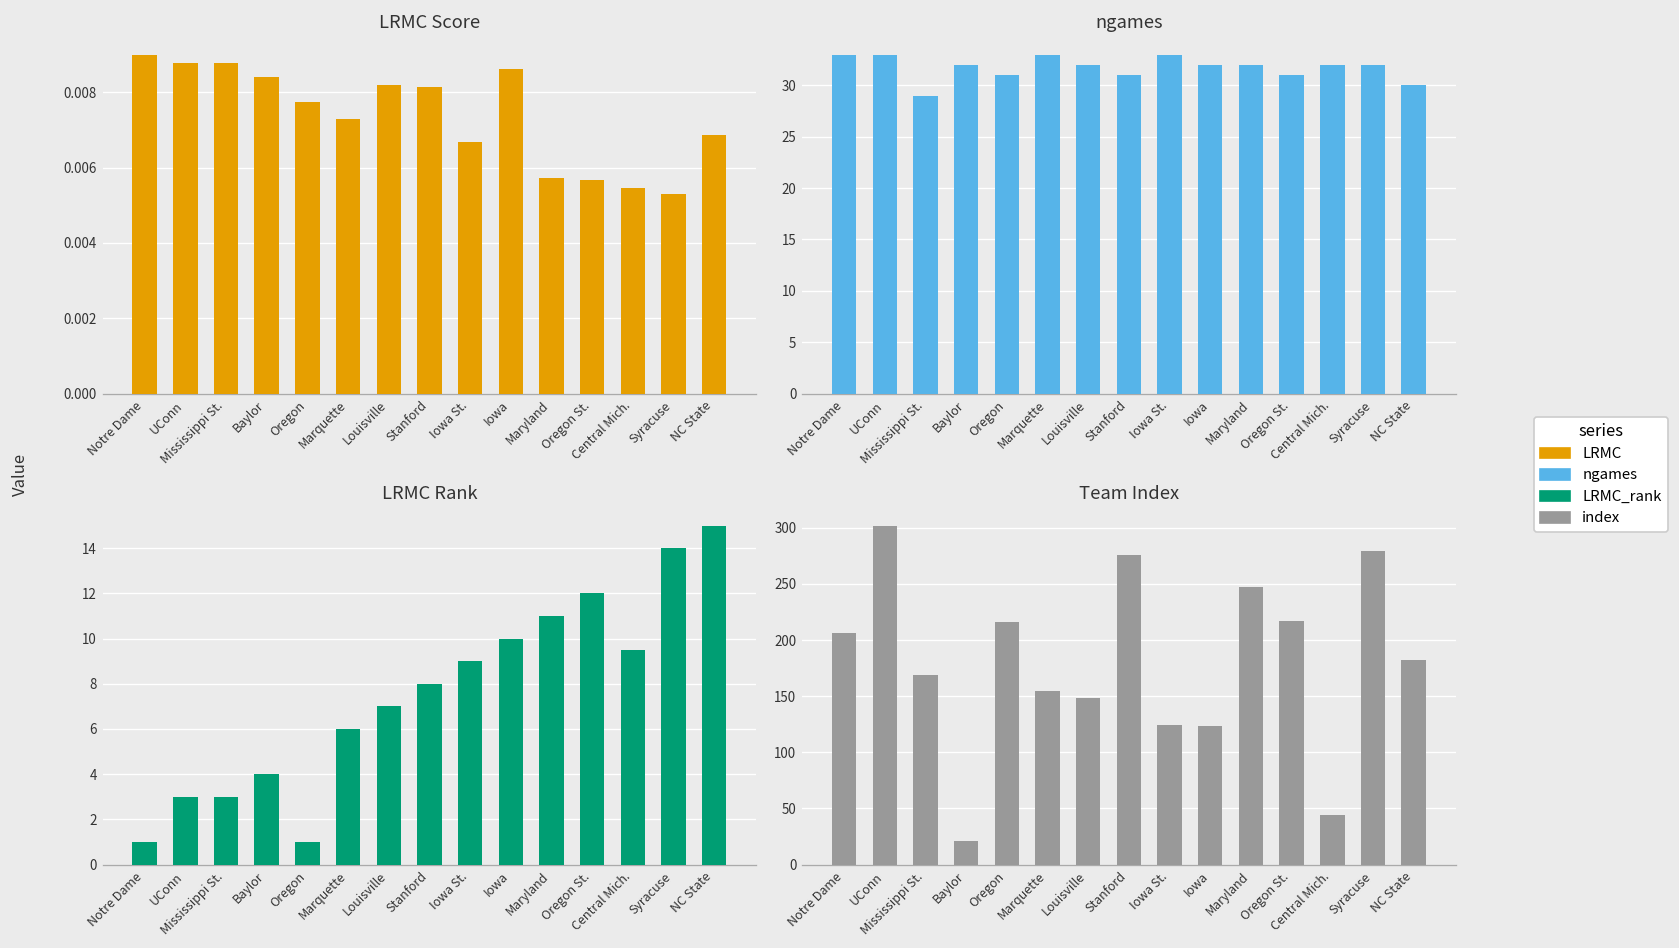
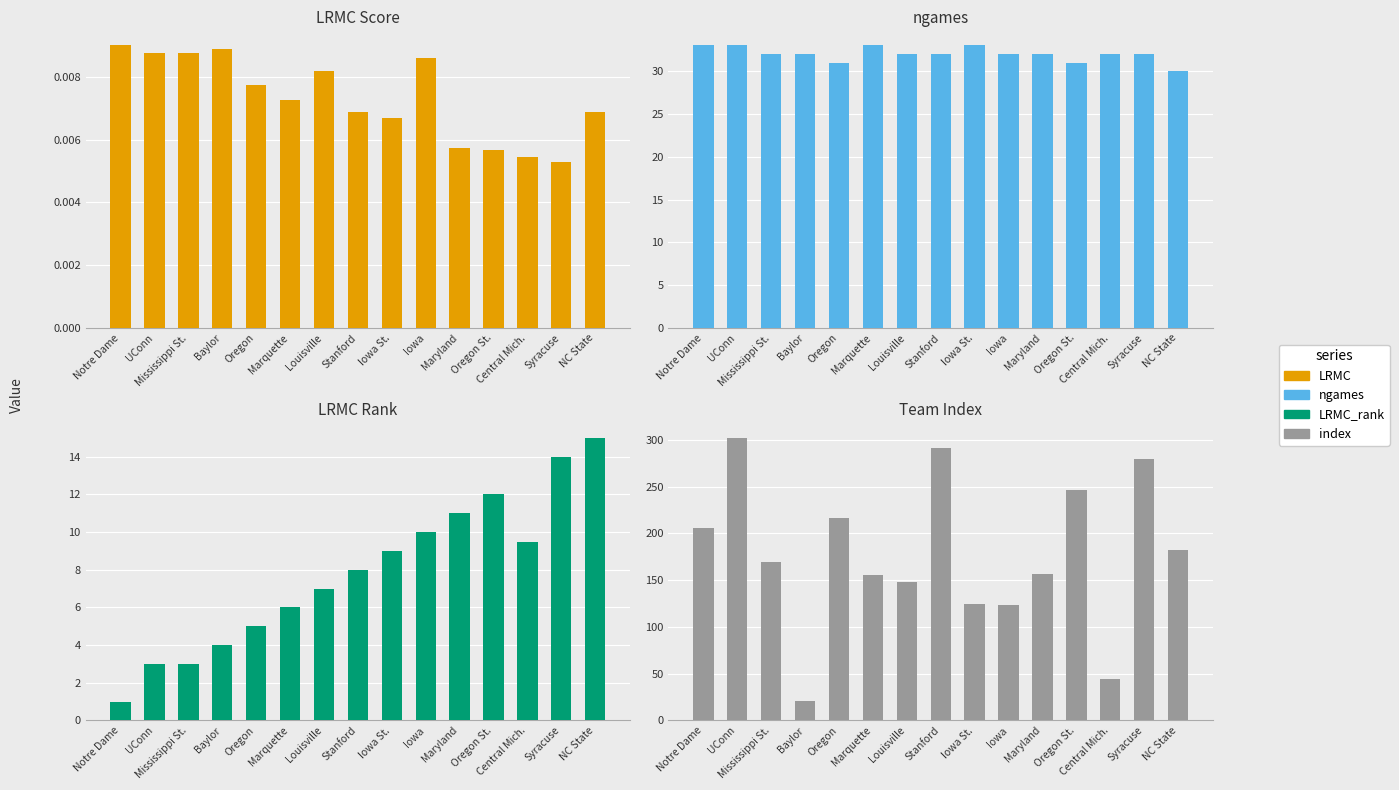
LRMC Score, Baylor: 0.0084 -> 0.0089
LRMC Score, Stanford: 0.0082 -> 0.0069
ngames, Mississippi St.: 29 -> 32
ngames, Stanford: 31 -> 32
LRMC Rank, Oregon: 1 -> 5
Team Index, Stanford: 280 -> 290
Team Index, Maryland: 250 -> 160
Team Index, Oregon St.: 220 -> 250
